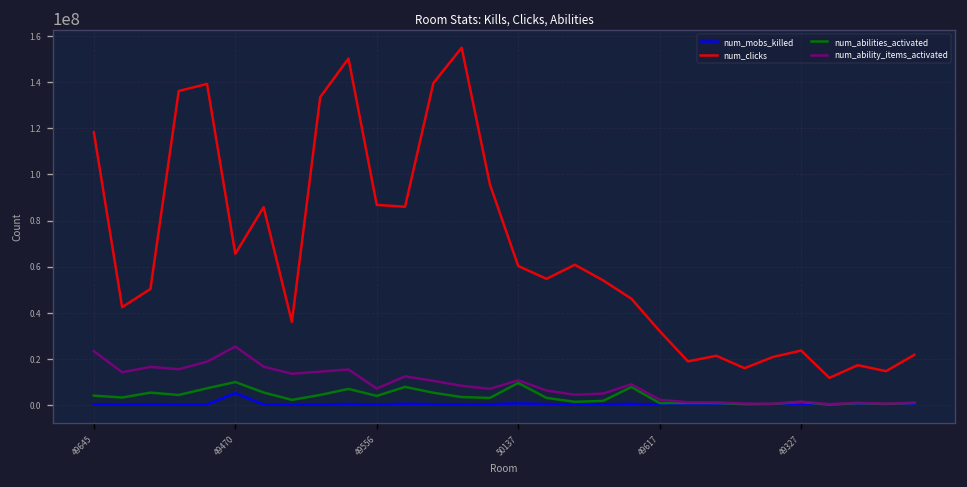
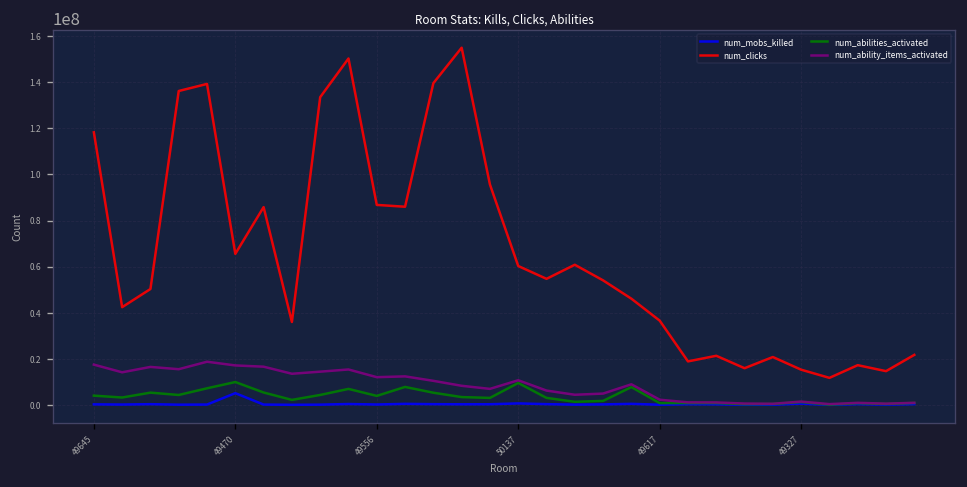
num_ability_items_activated, 49645: 23000000 -> 17000000
num_ability_items_activated, 49470: 25000000 -> 17000000
num_ability_items_activated, 49556: 7000000 -> 12000000
num_clicks, 49617: 32000000 -> 37000000
num_clicks, 49327: 24000000 -> 15000000
